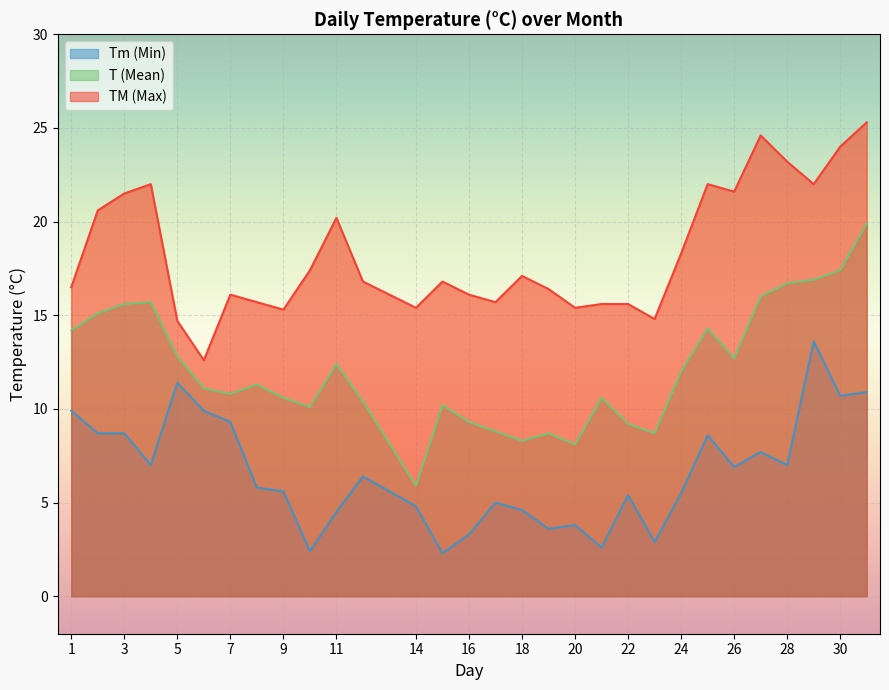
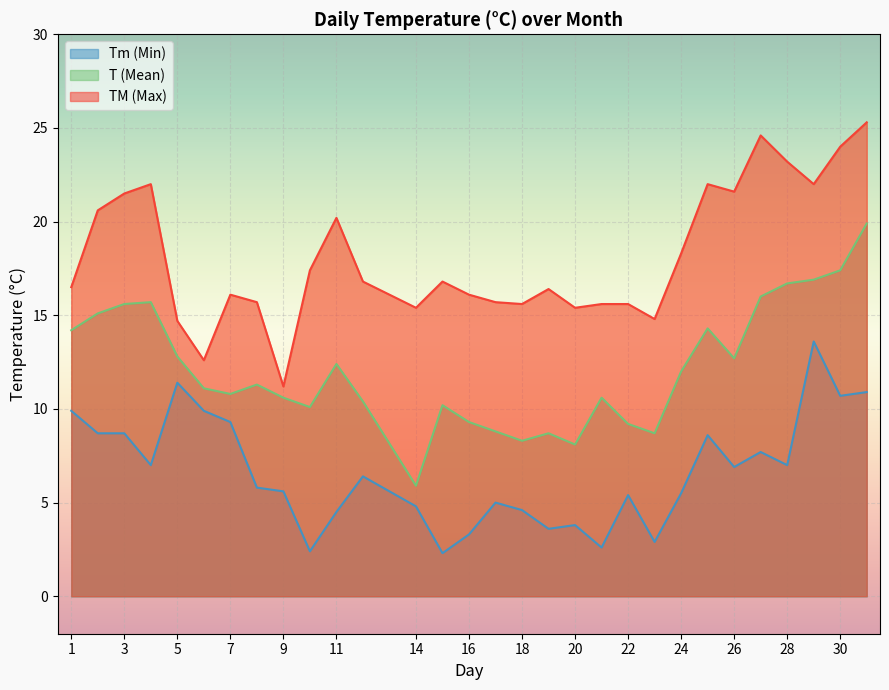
TM (Max), 9: 15.3 -> 11.2
TM (Max), 18: 17.1 -> 15.6
